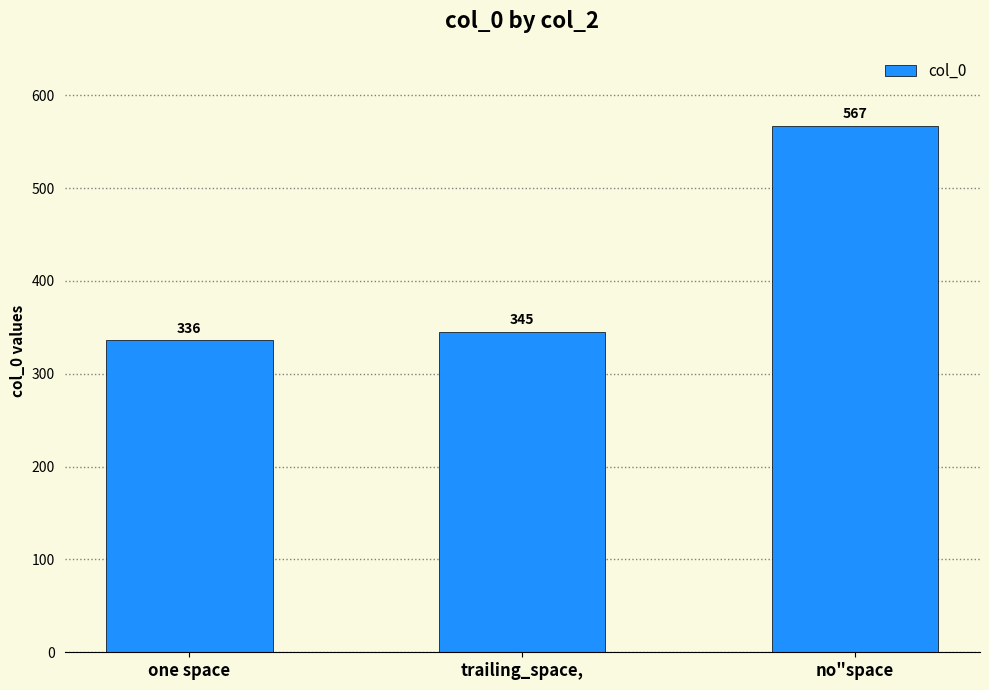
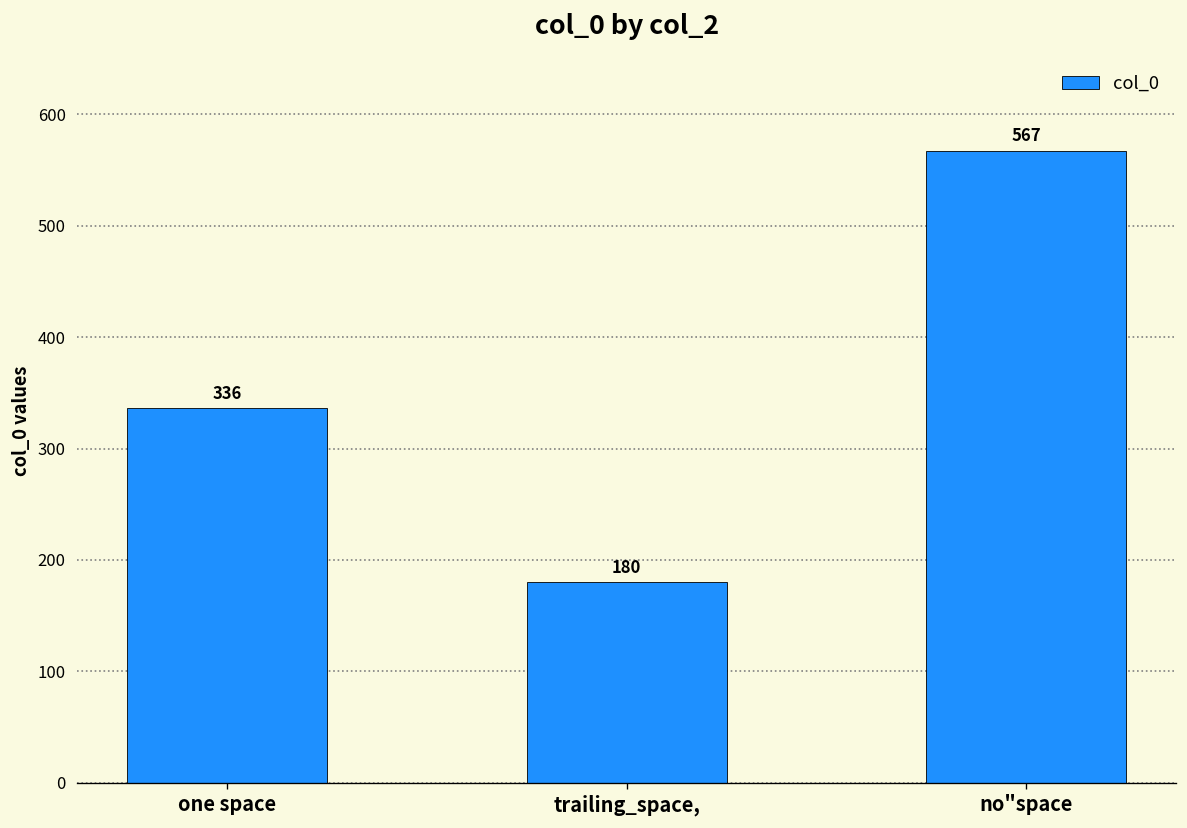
trailing_space,: 345 -> 180
